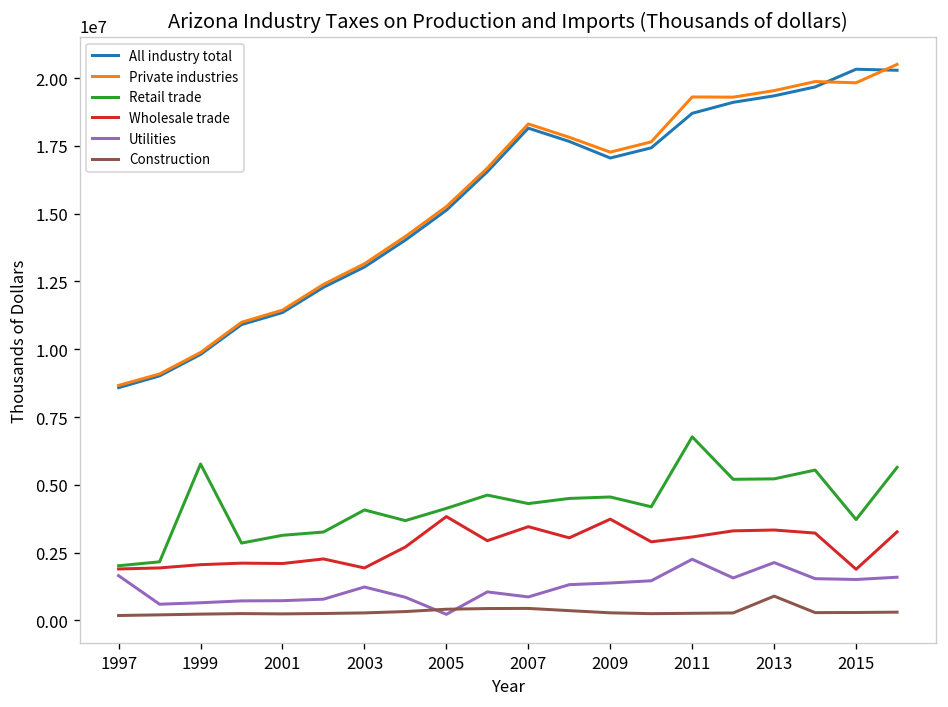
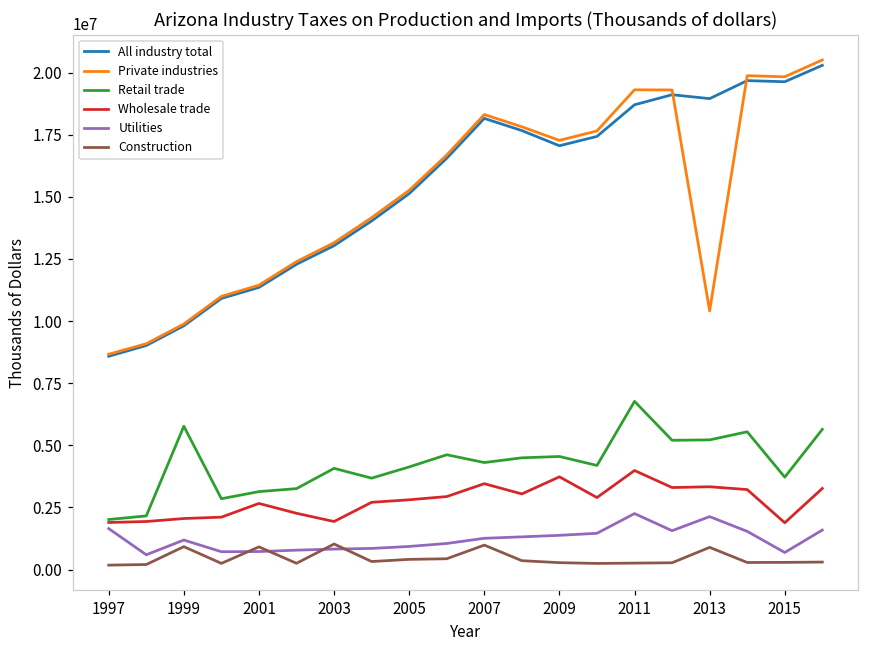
Utilities, 1999: 600000 -> 1200000
Construction, 1999: 200000 -> 900000
Wholesale trade, 2001: 2100000 -> 2700000
Construction, 2001: 200000 -> 900000
Utilities, 2003: 1200000 -> 800000
Construction, 2003: 300000 -> 1000000
Wholesale trade, 2005: 3800000 -> 2800000
Utilities, 2005: 200000 -> 900000
Utilities, 2007: 900000 -> 1300000
Construction, 2007: 400000 -> 1000000
Wholesale trade, 2011: 3100000 -> 4000000
All industry total, 2013: 19300000 -> 19000000
Private industries, 2013: 19500000 -> 10400000
All industry total, 2015: 20300000 -> 19600000
Utilities, 2015: 1500000 -> 700000
